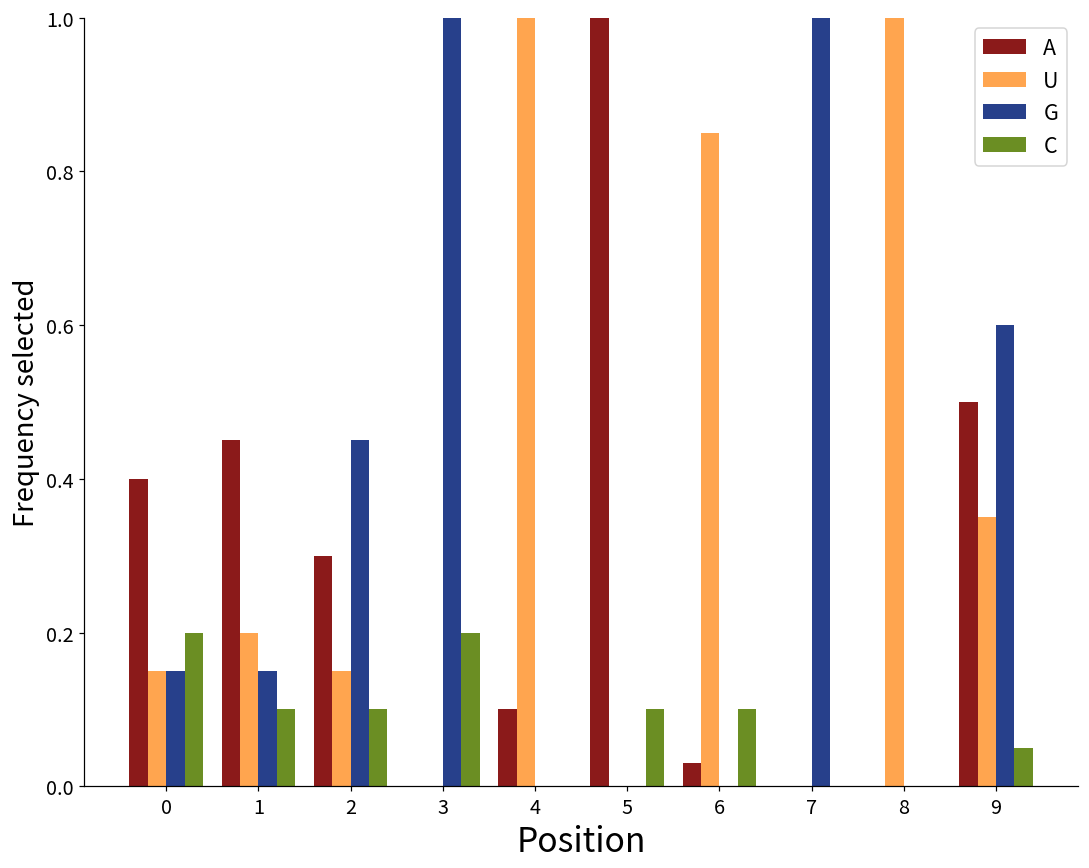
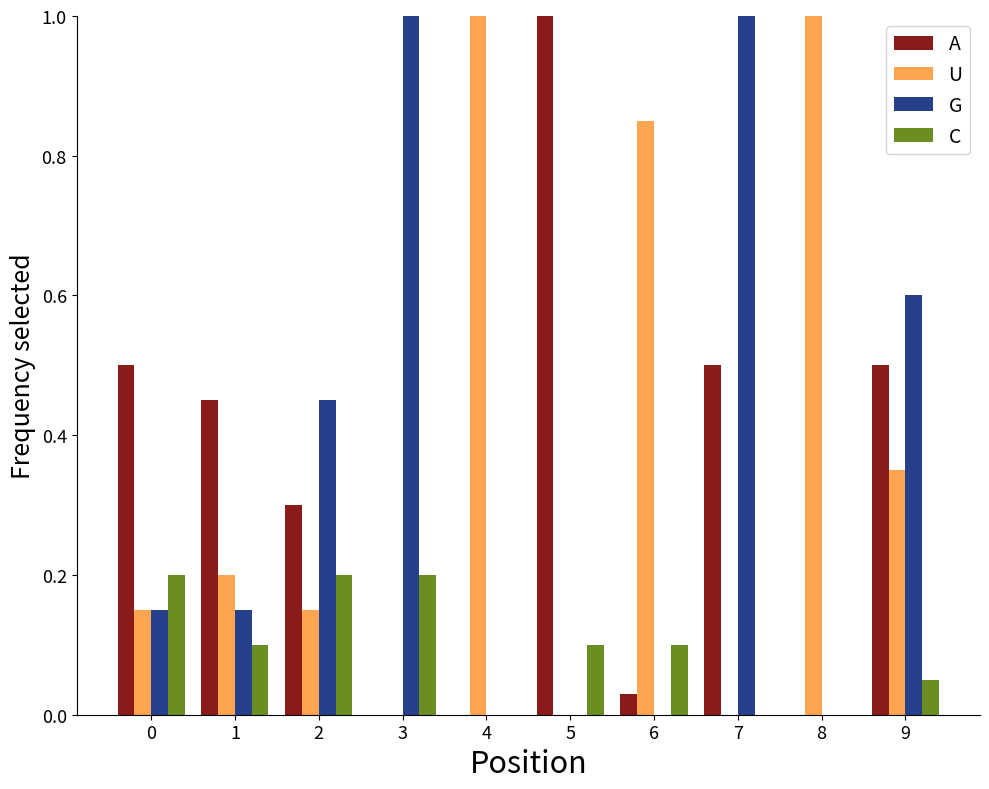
A, 0: 0.4 -> 0.5
C, 2: 0.1 -> 0.2
A, 4: 0.1 -> 0.0
A, 7: 0.0 -> 0.5
